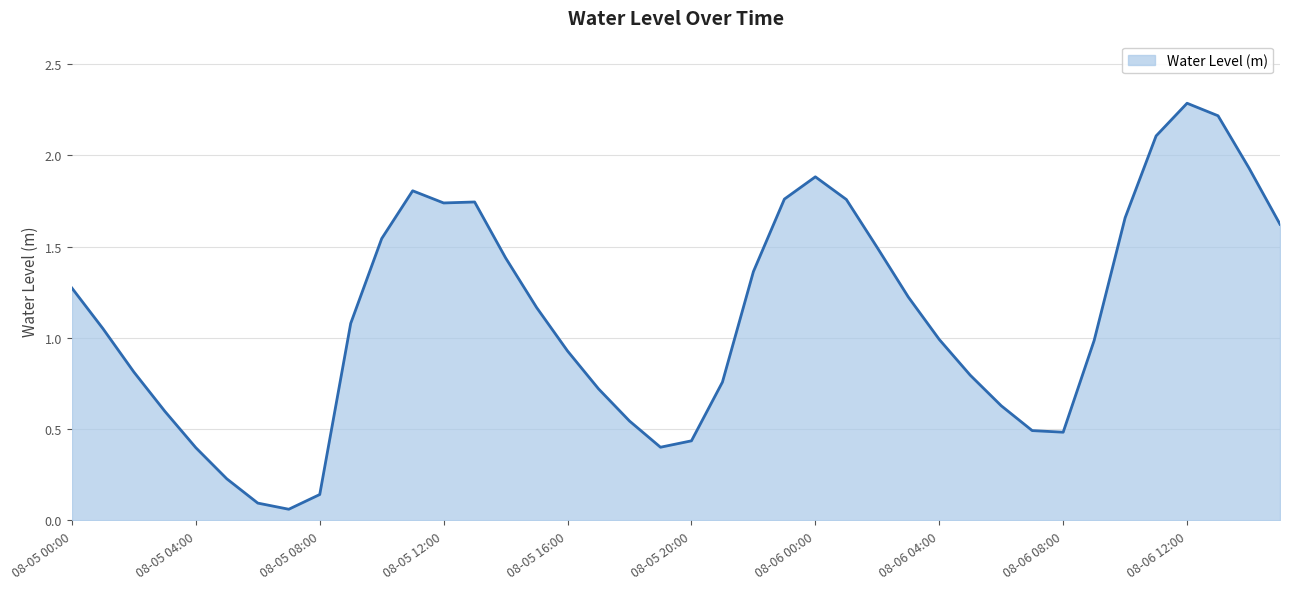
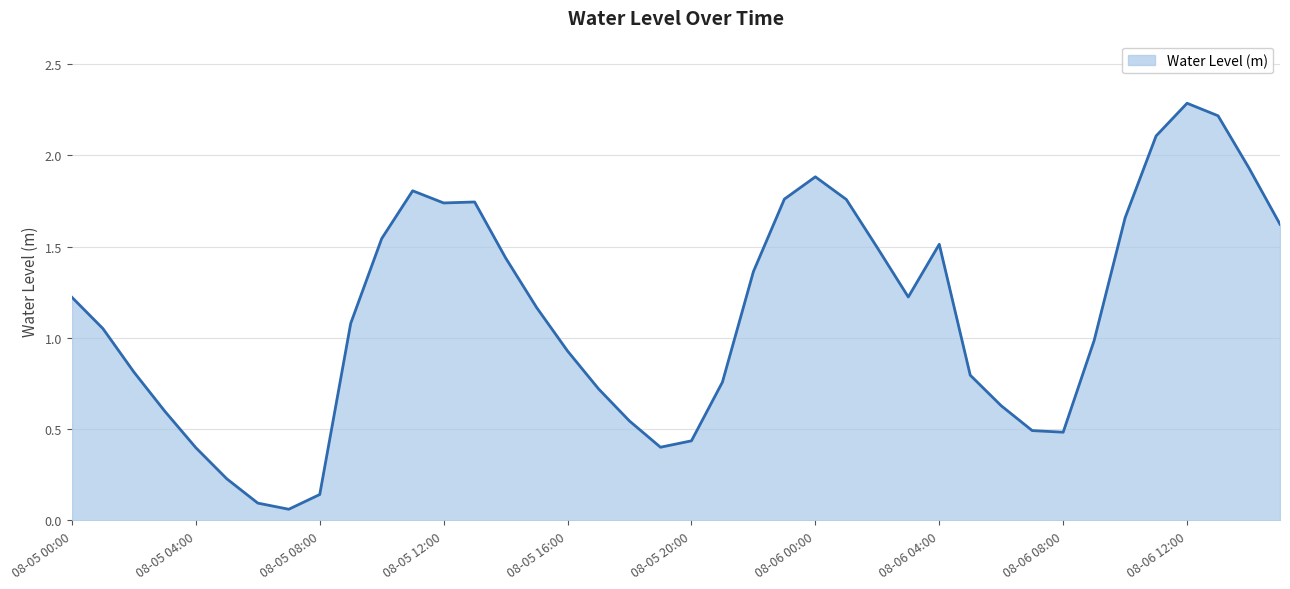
08-05 00:00: 1.27 -> 1.22
08-06 04:00: 0.99 -> 1.51
